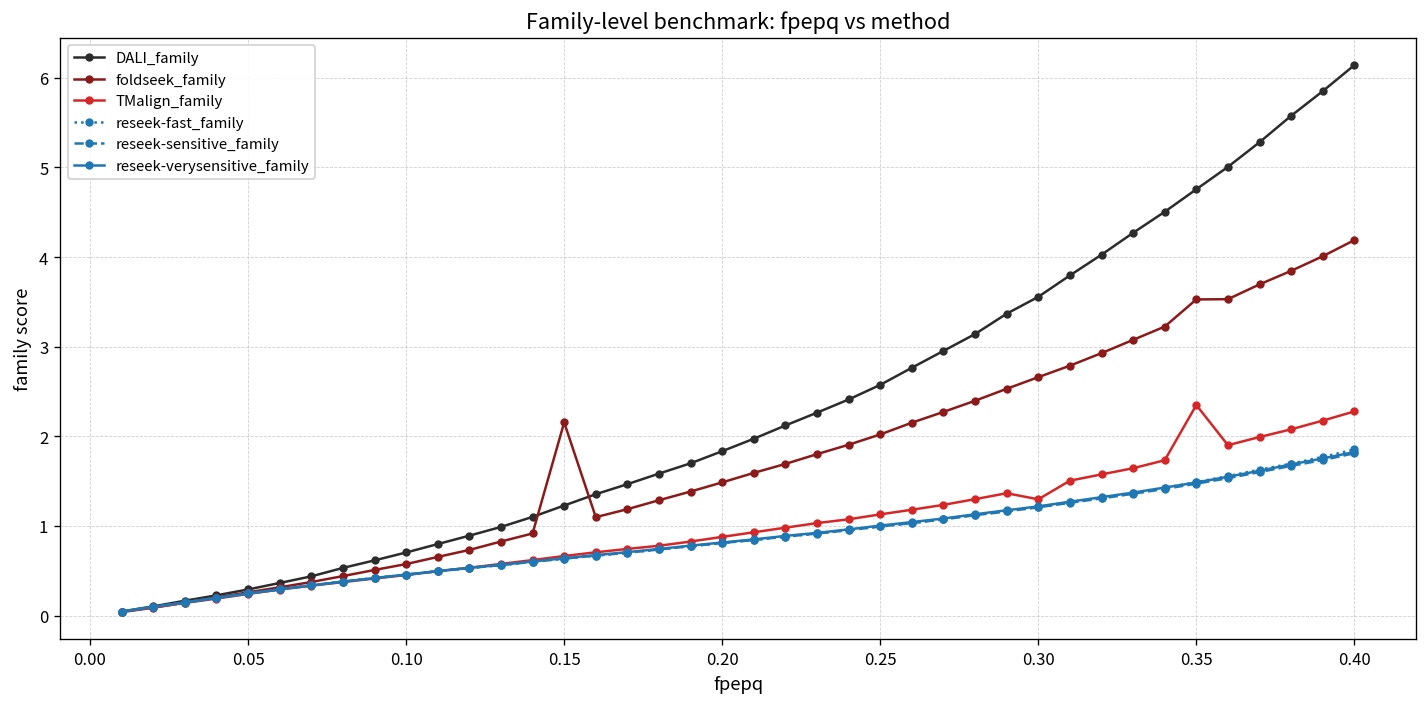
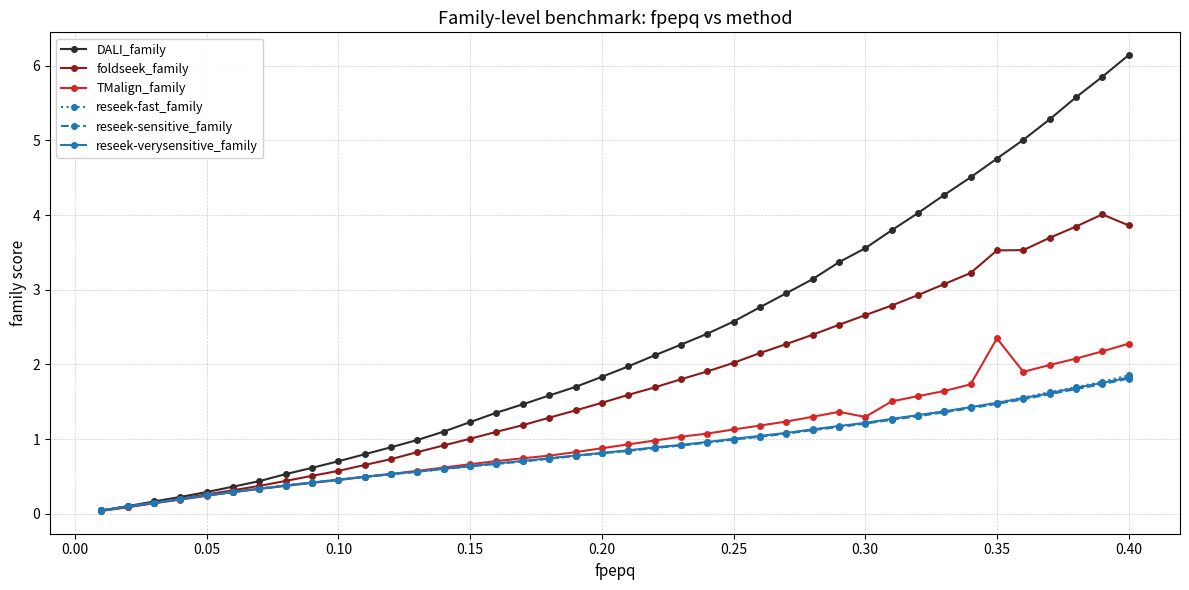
foldseek_family, 0.15: 2.2 -> 1.0
foldseek_family, 0.40: 4.2 -> 3.9
